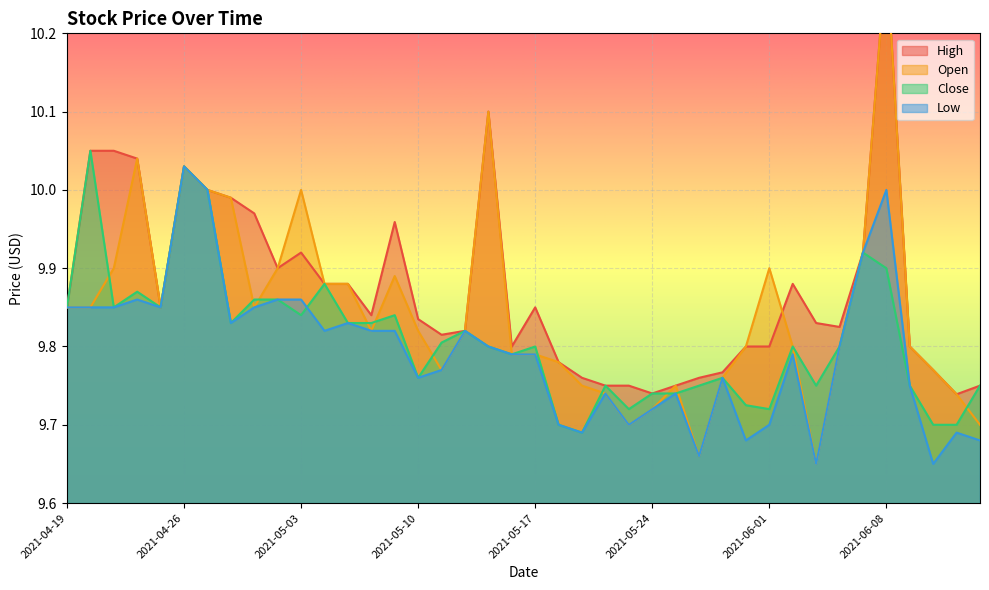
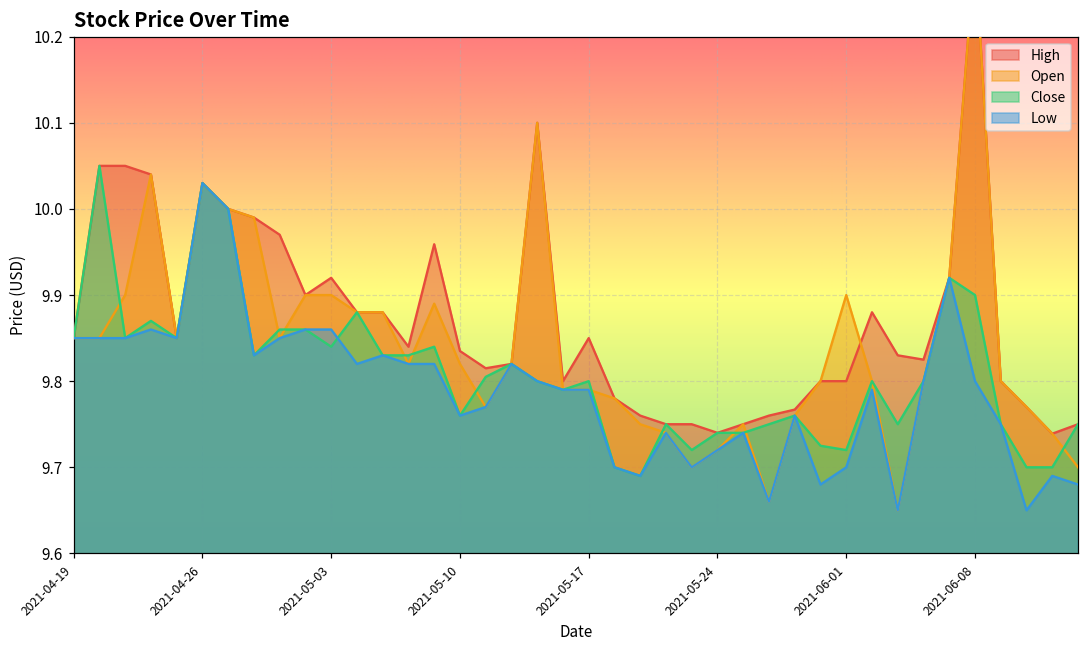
Open, 2021-05-03: 10.0 -> 9.9
Low, 2021-06-08: 10.0 -> 9.8
